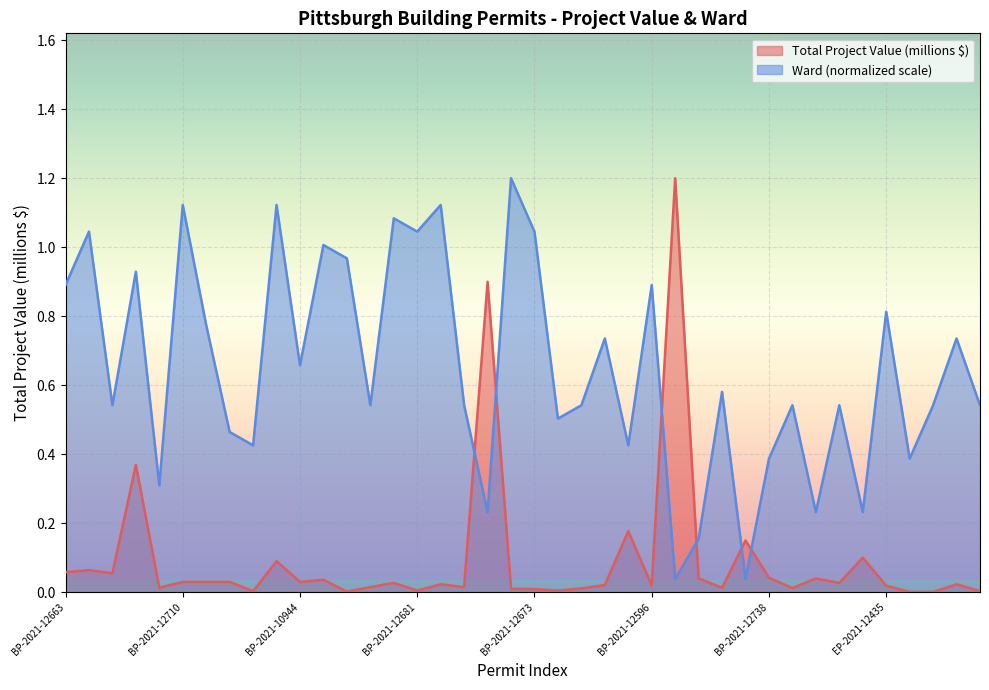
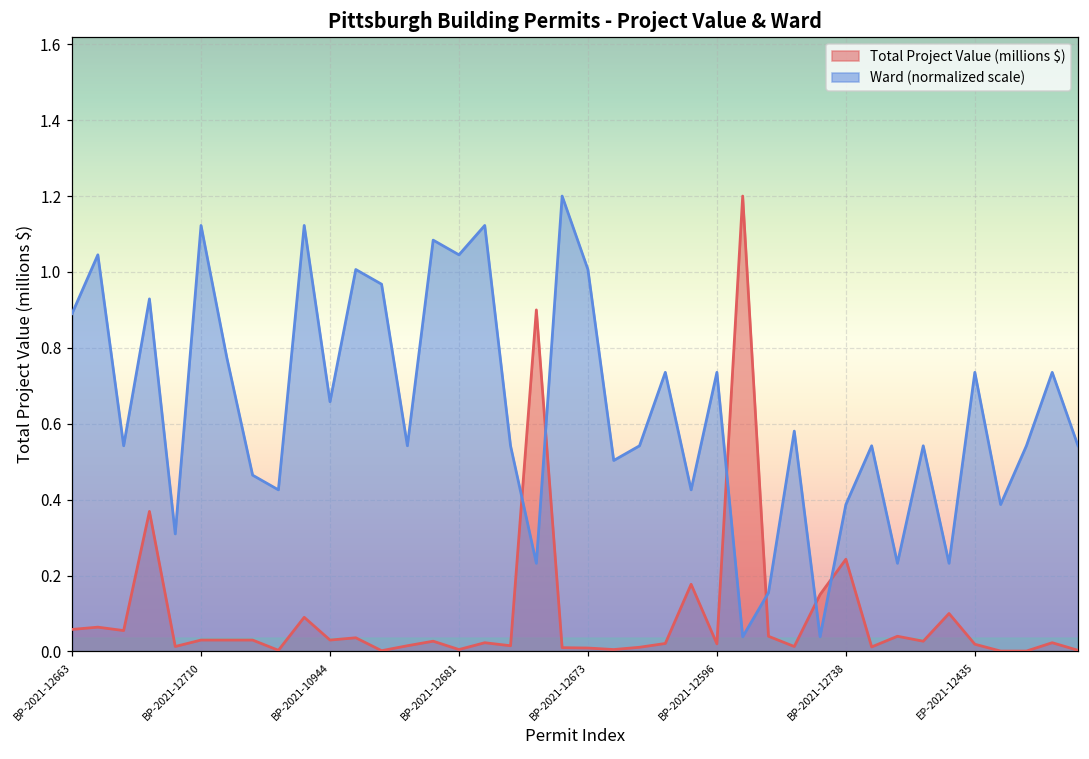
Ward (normalized scale), BP-2021-12673: 1.05 -> 1.01
Ward (normalized scale), BP-2021-12596: 0.89 -> 0.74
Total Project Value (millions $), BP-2021-12738: 0.04 -> 0.24
Ward (normalized scale), EP-2021-12435: 0.81 -> 0.74
